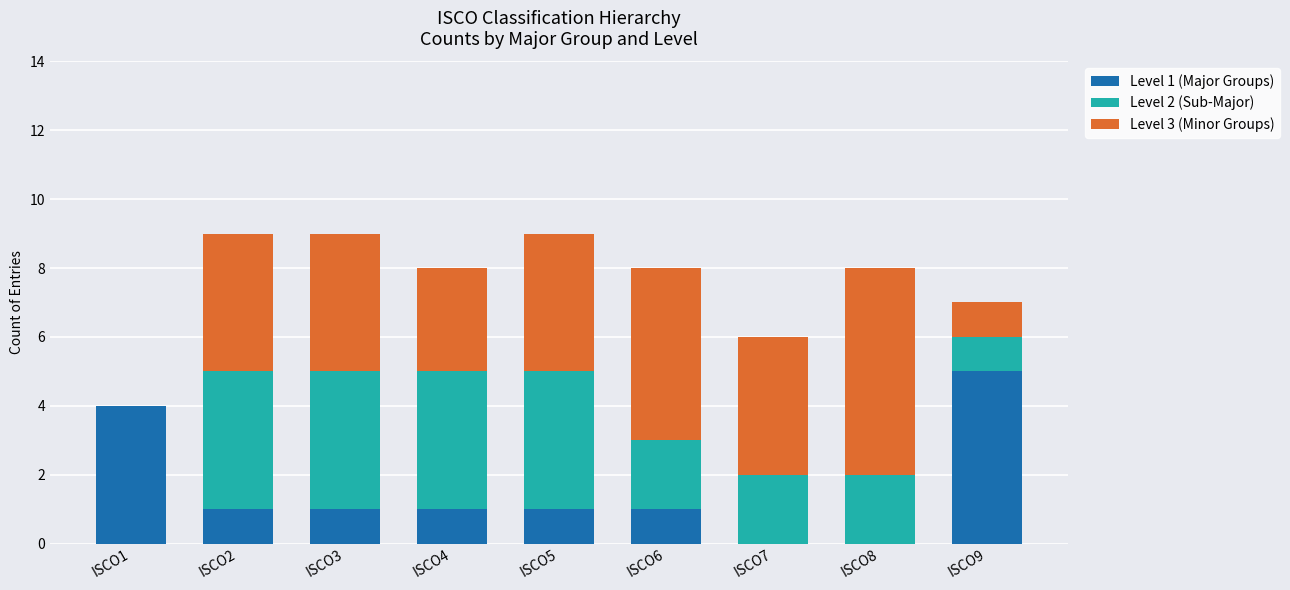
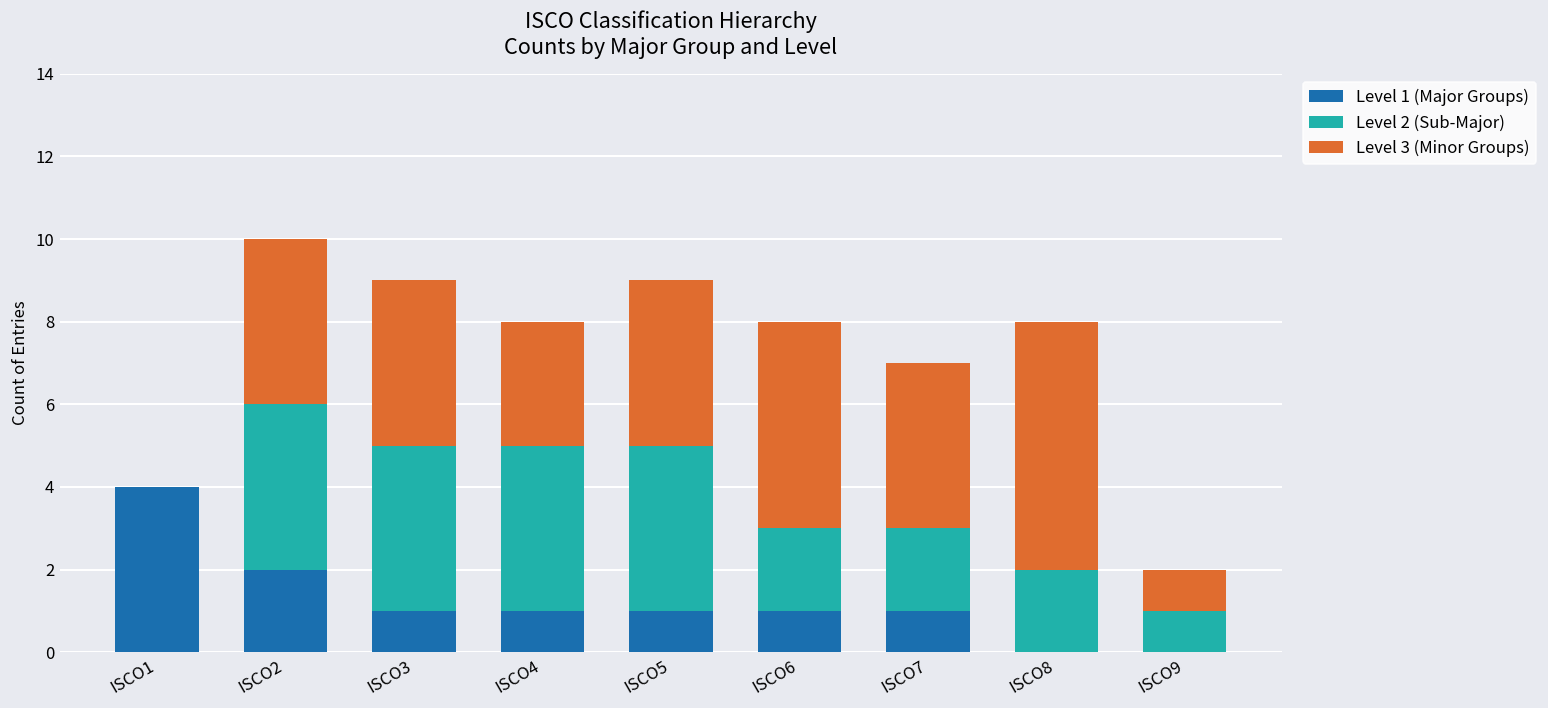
Level 1 (Major Groups), ISCO2: 1 -> 2
Level 1 (Major Groups), ISCO7: 0 -> 1
Level 1 (Major Groups), ISCO9: 5 -> 0
